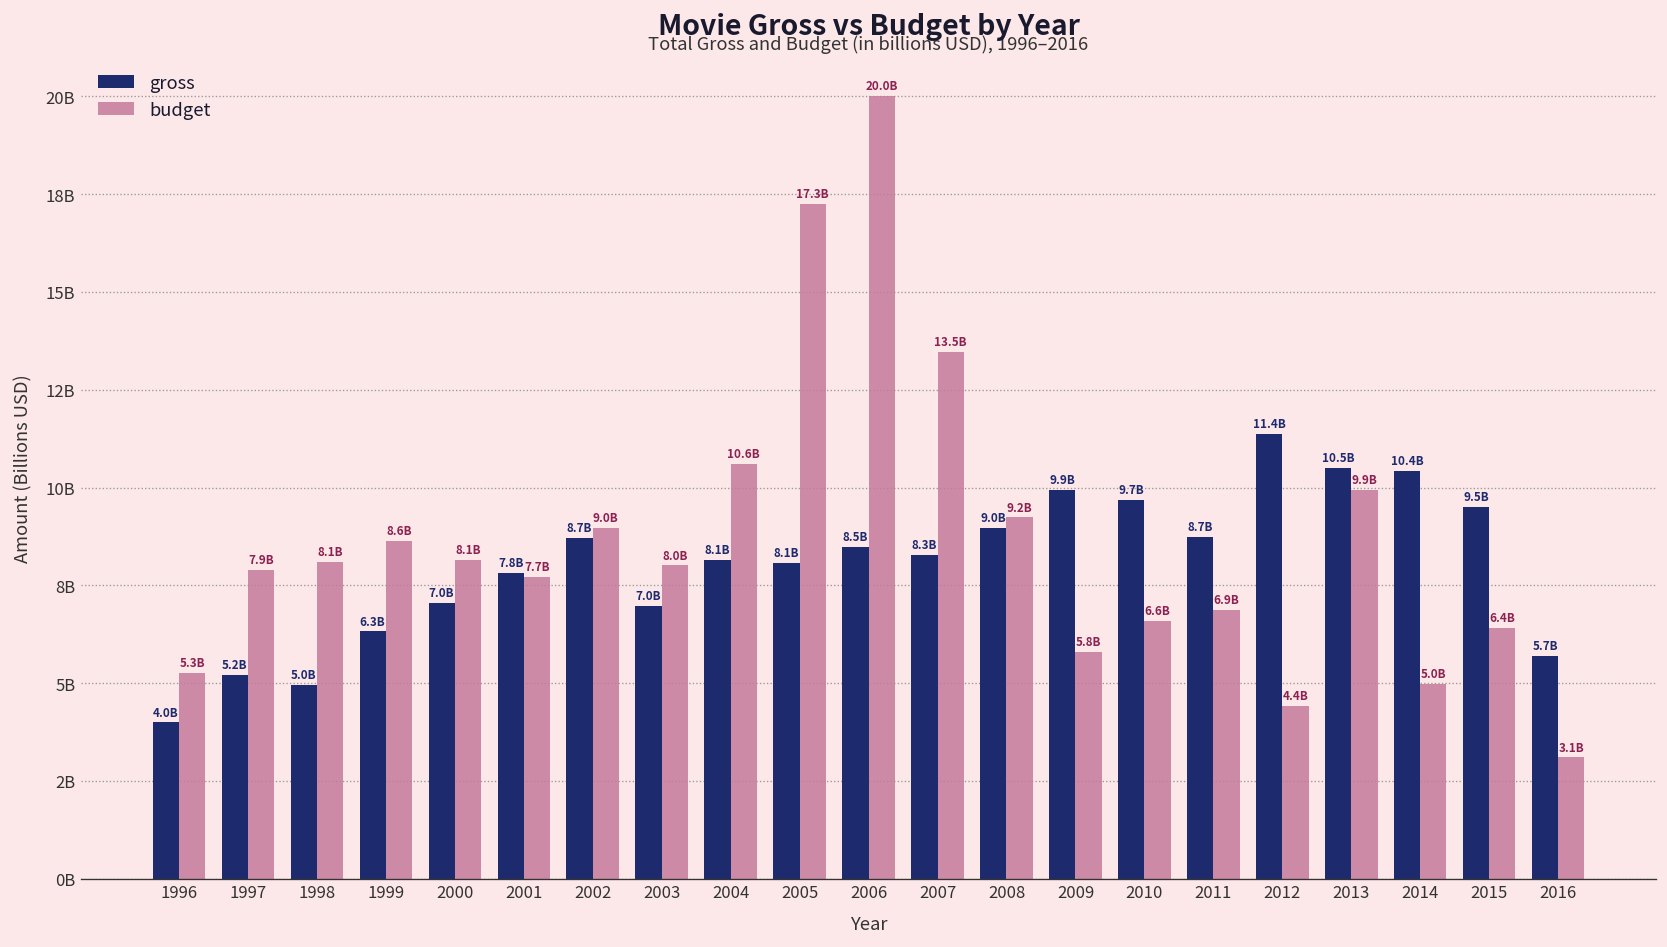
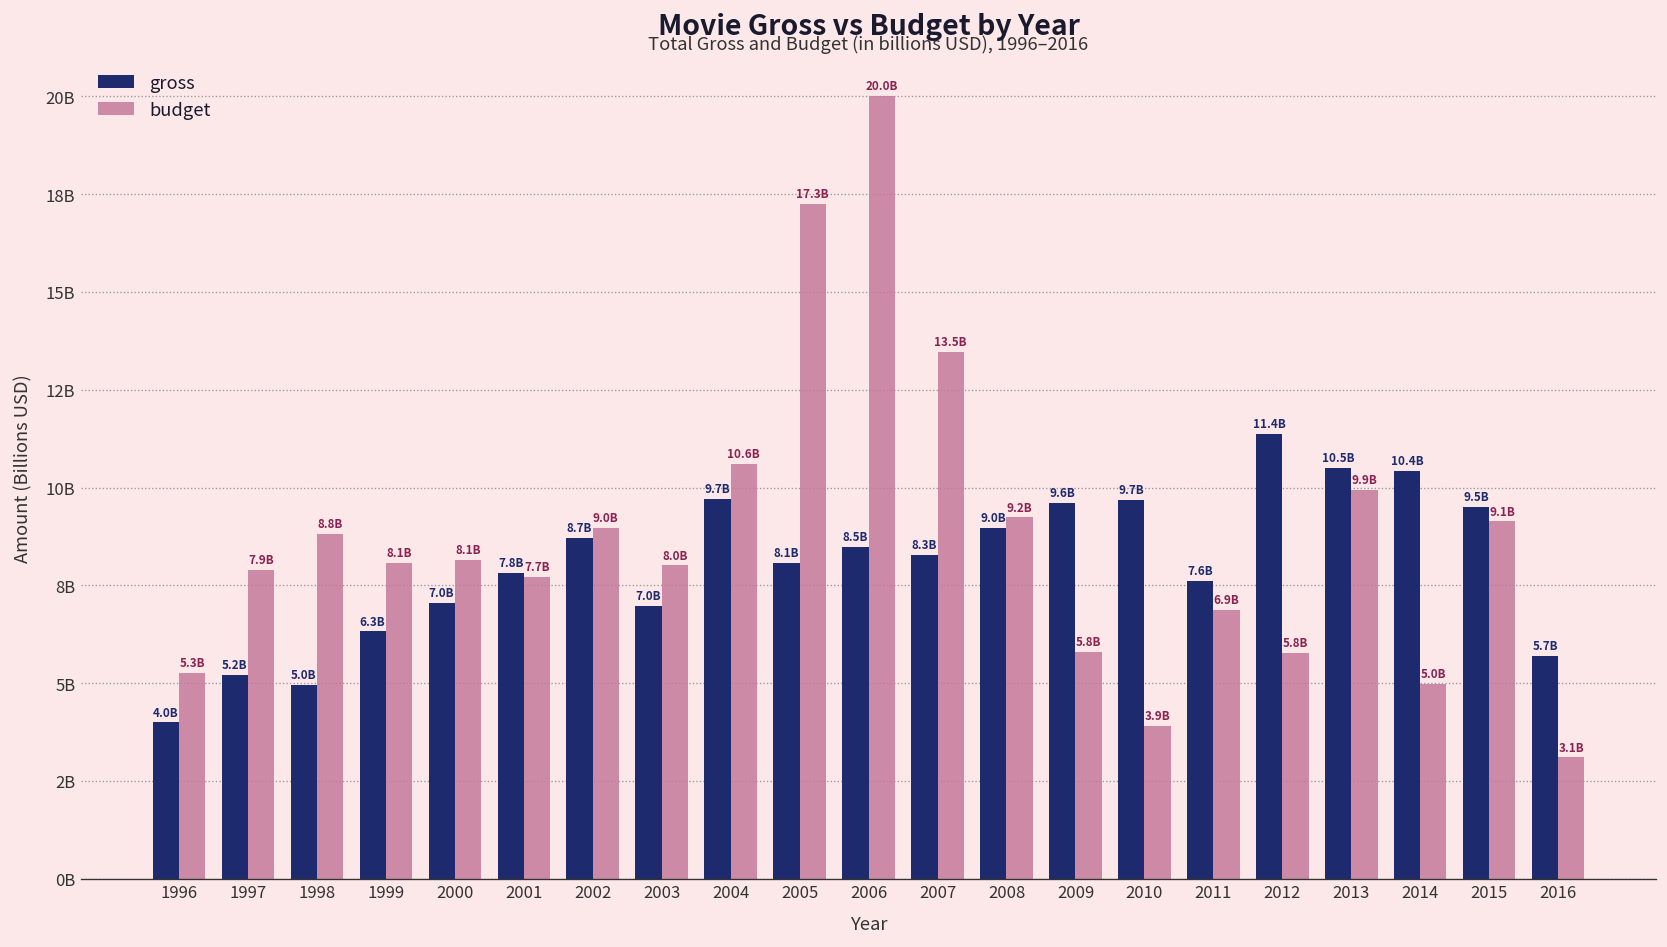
budget, 1998: 8.1B -> 8.8B
budget, 1999: 8.6B -> 8.1B
gross, 2004: 8.1B -> 9.7B
gross, 2009: 9.9B -> 9.6B
budget, 2010: 6.6B -> 3.9B
gross, 2011: 8.7B -> 7.6B
budget, 2012: 4.4B -> 5.8B
budget, 2015: 6.4B -> 9.1B
